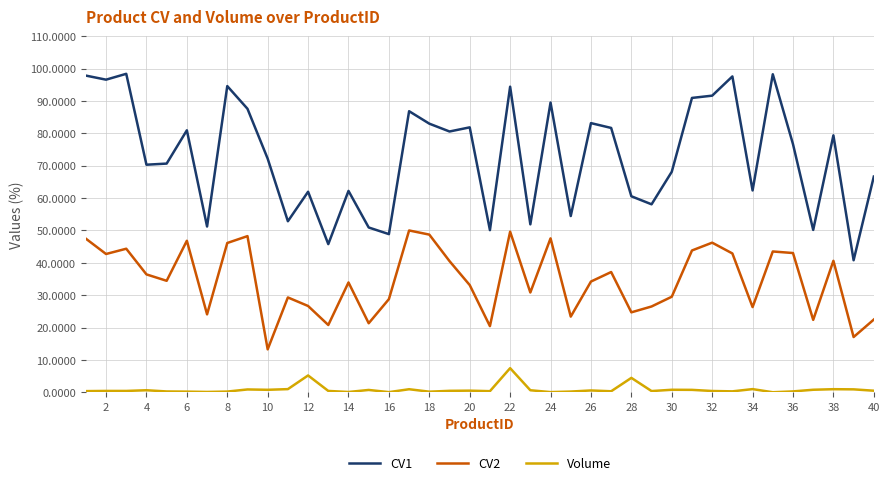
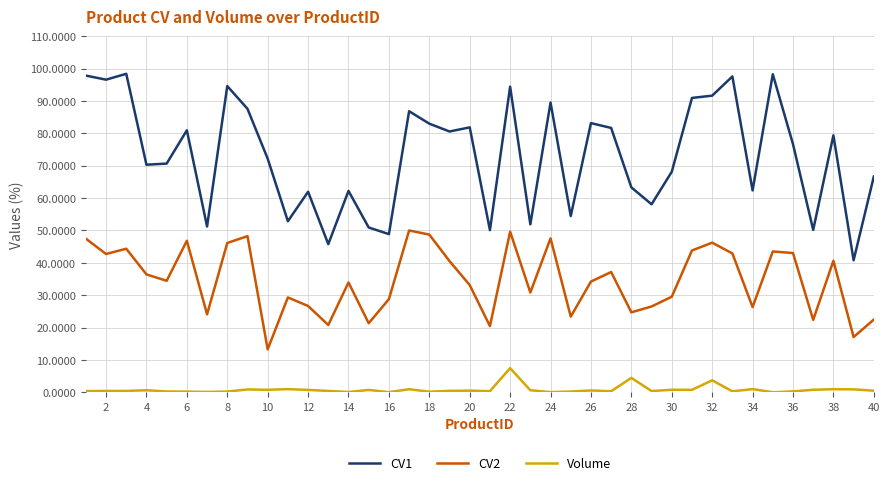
Volume, 12: 5 -> 1
CV1, 28: 61 -> 63
Volume, 32: 0 -> 4
